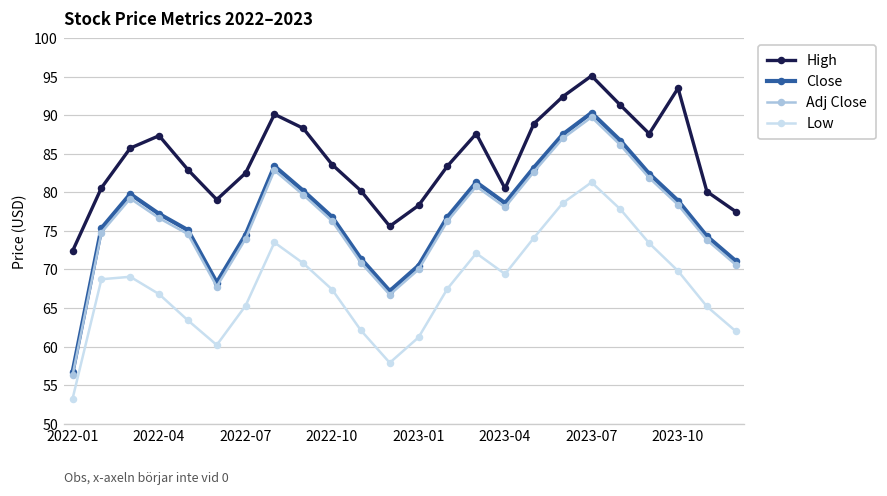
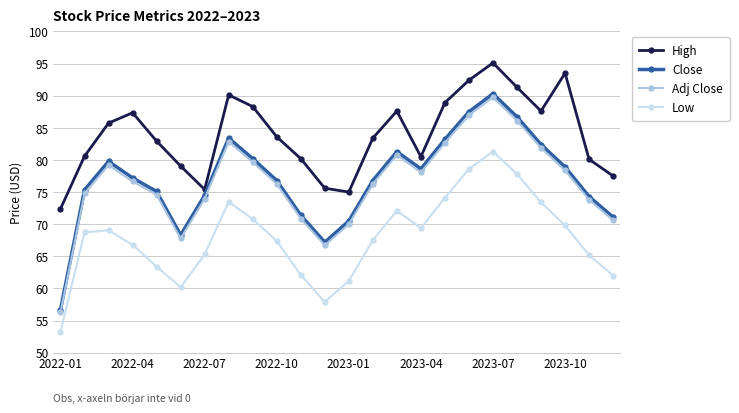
High, 2022-07: 83 -> 75
High, 2023-01: 78 -> 75
